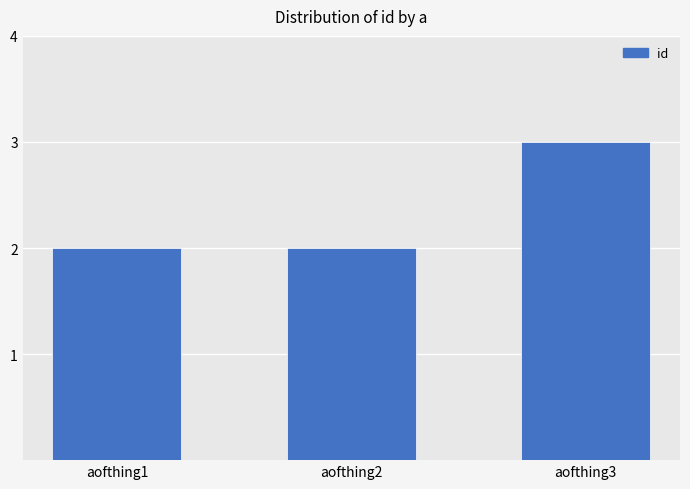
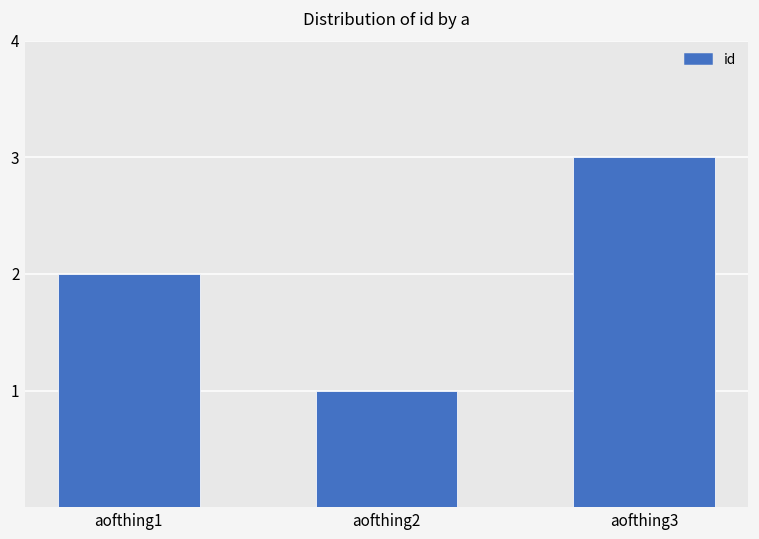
aofthing2: 2 -> 1
